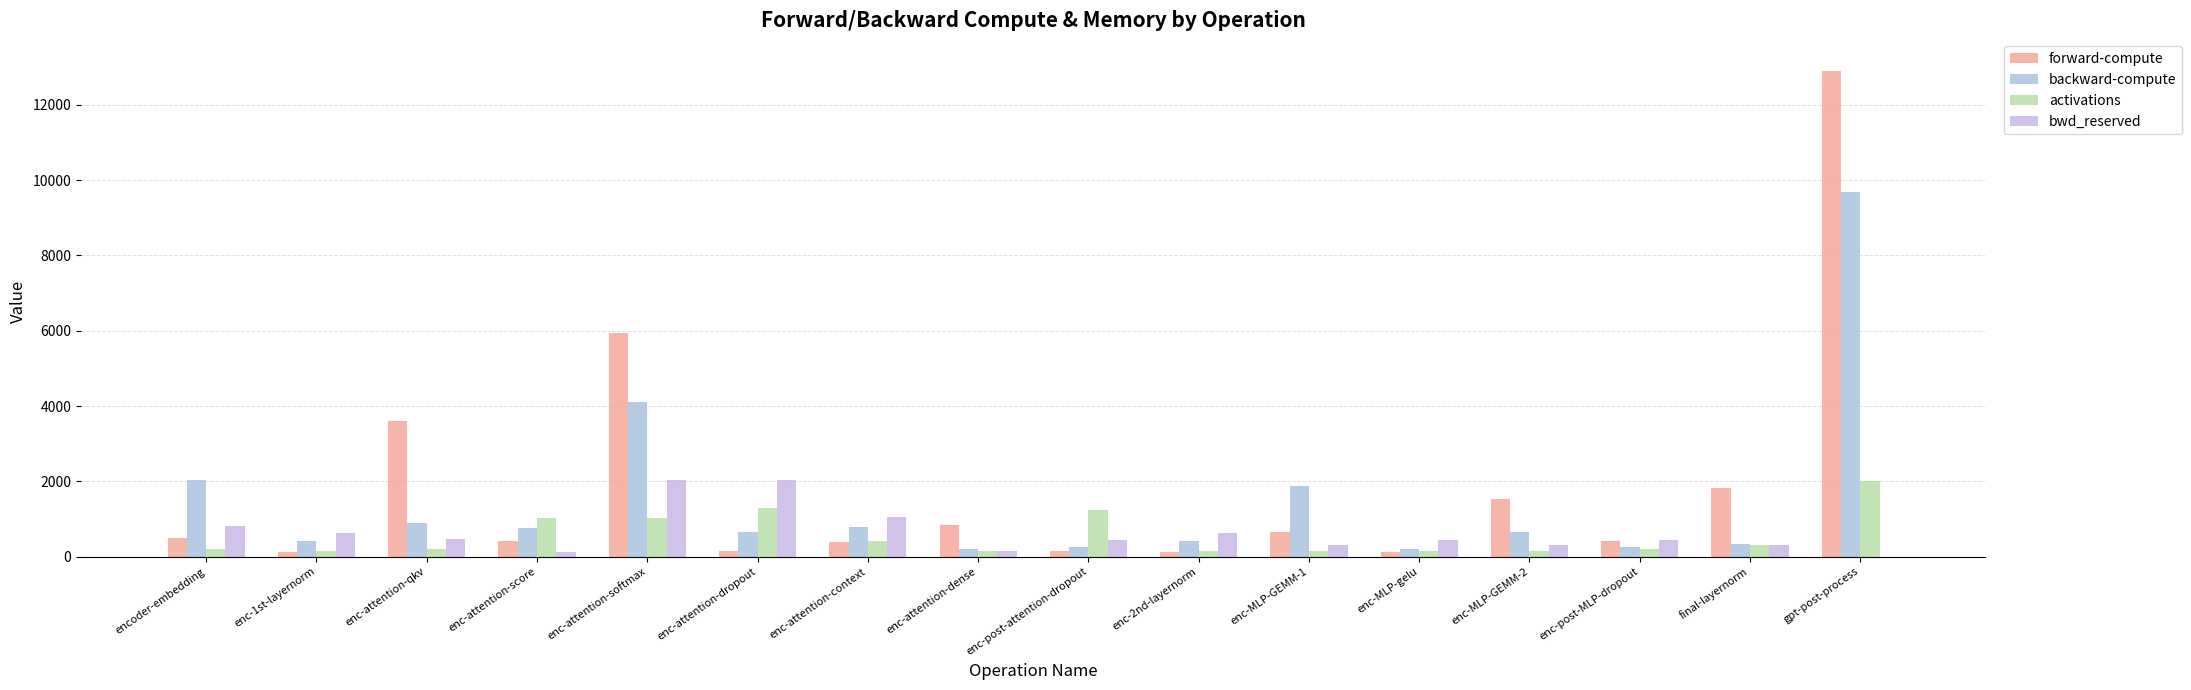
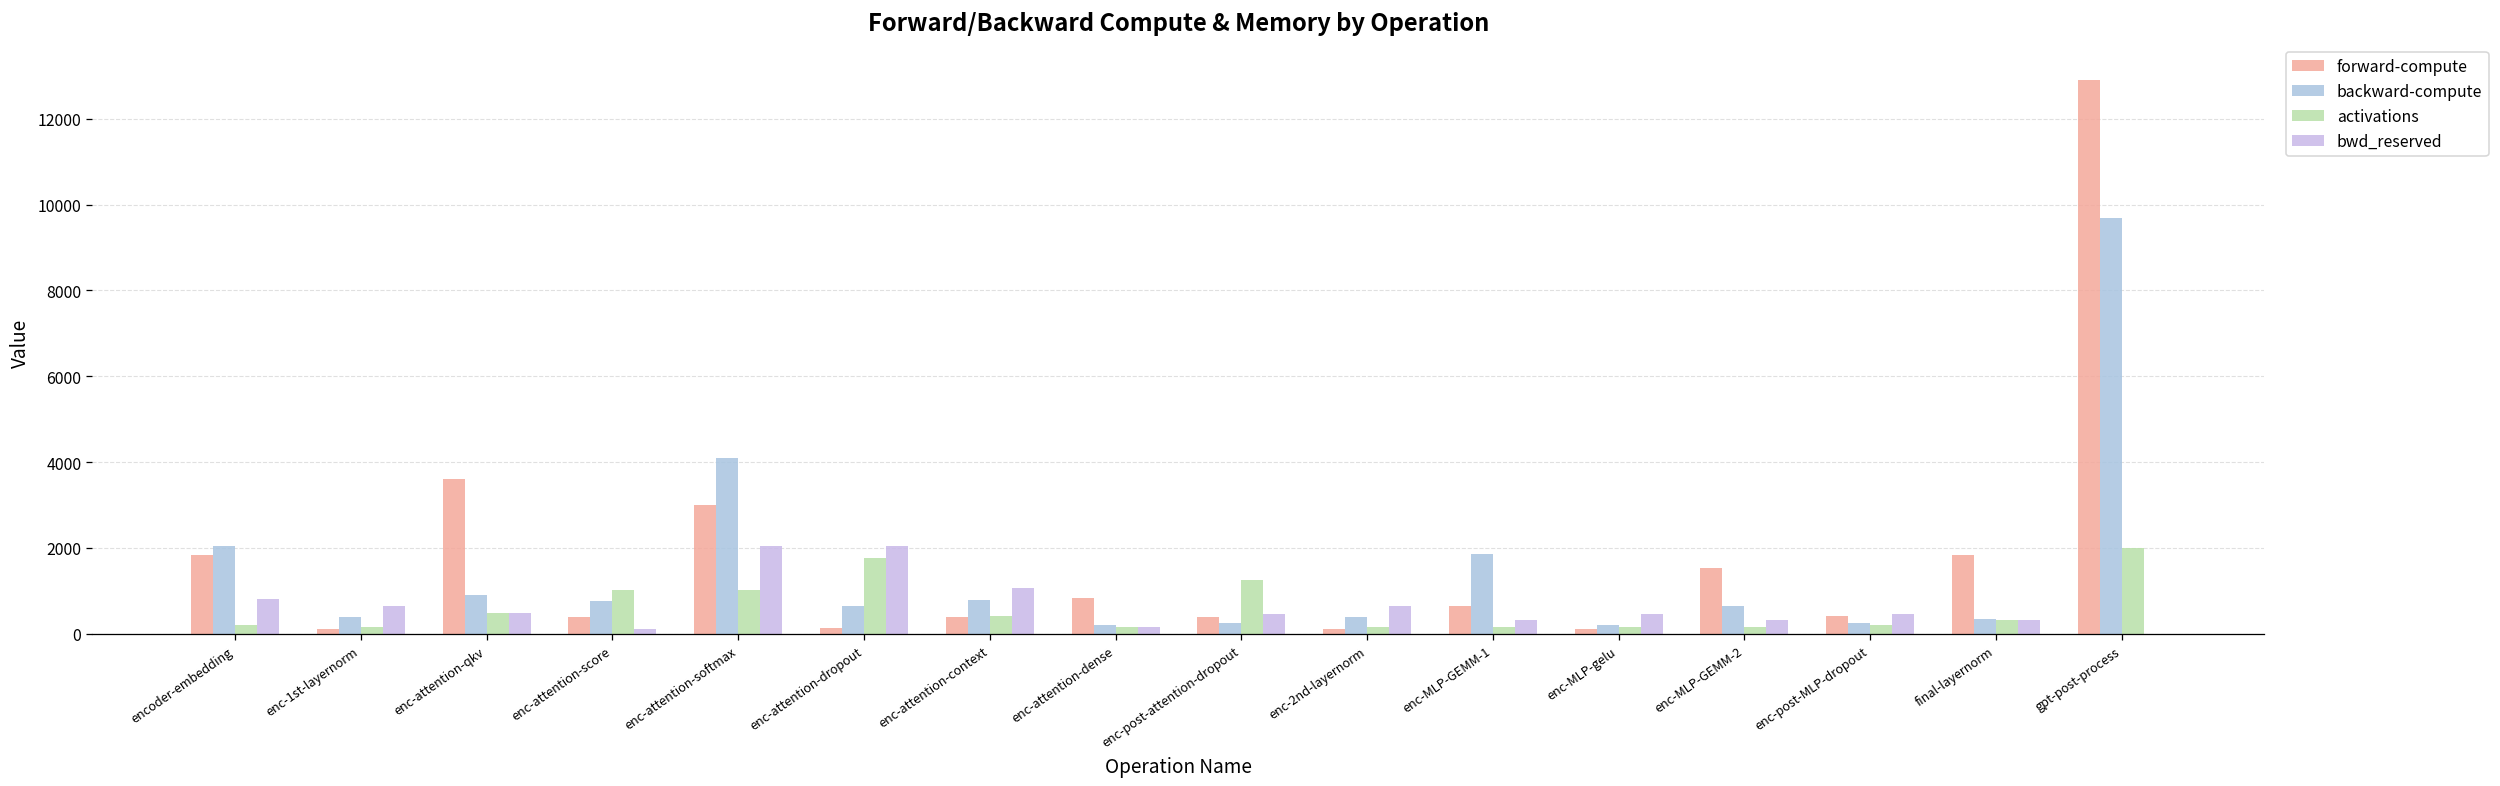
forward-compute, encoder-embedding: 500 -> 1800
activations, enc-attention-qkv: 200 -> 500
forward-compute, enc-attention-softmax: 5900 -> 3000
activations, enc-attention-dropout: 1300 -> 1800
forward-compute, enc-post-attention-dropout: 100 -> 400
